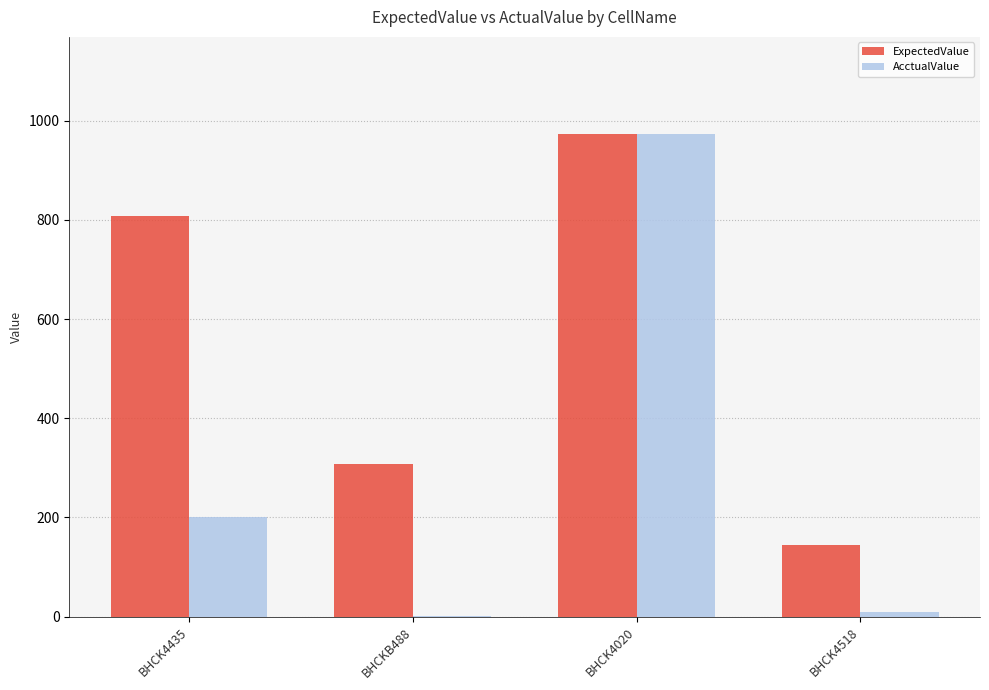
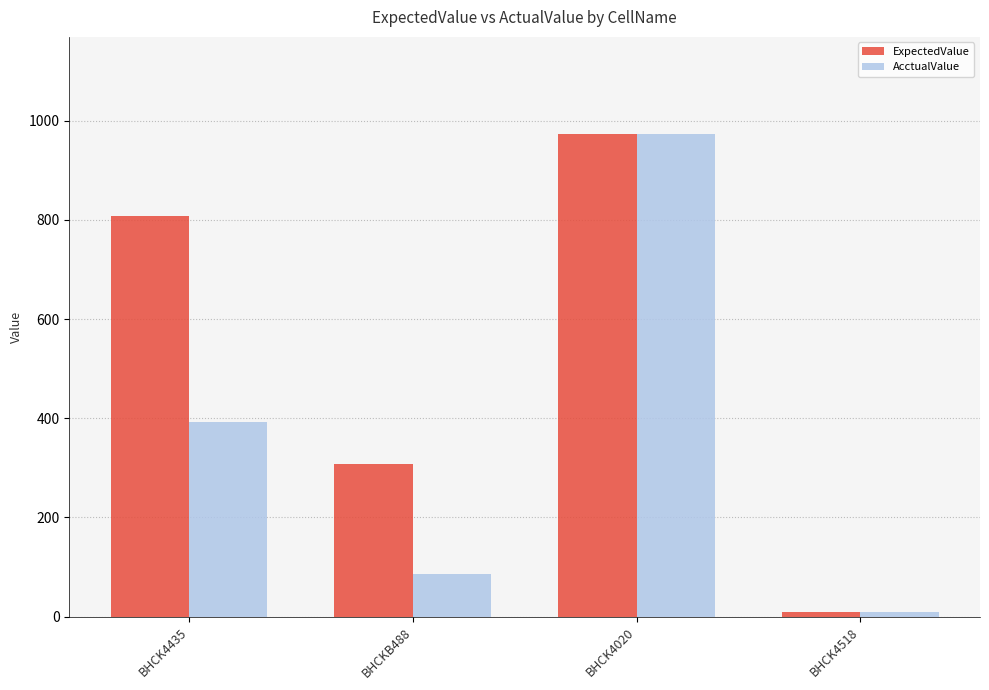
AcctualValue, BHCK4435: 200 -> 390
AcctualValue, BHCKB488: 0 -> 90
ExpectedValue, BHCK4518: 150 -> 10
